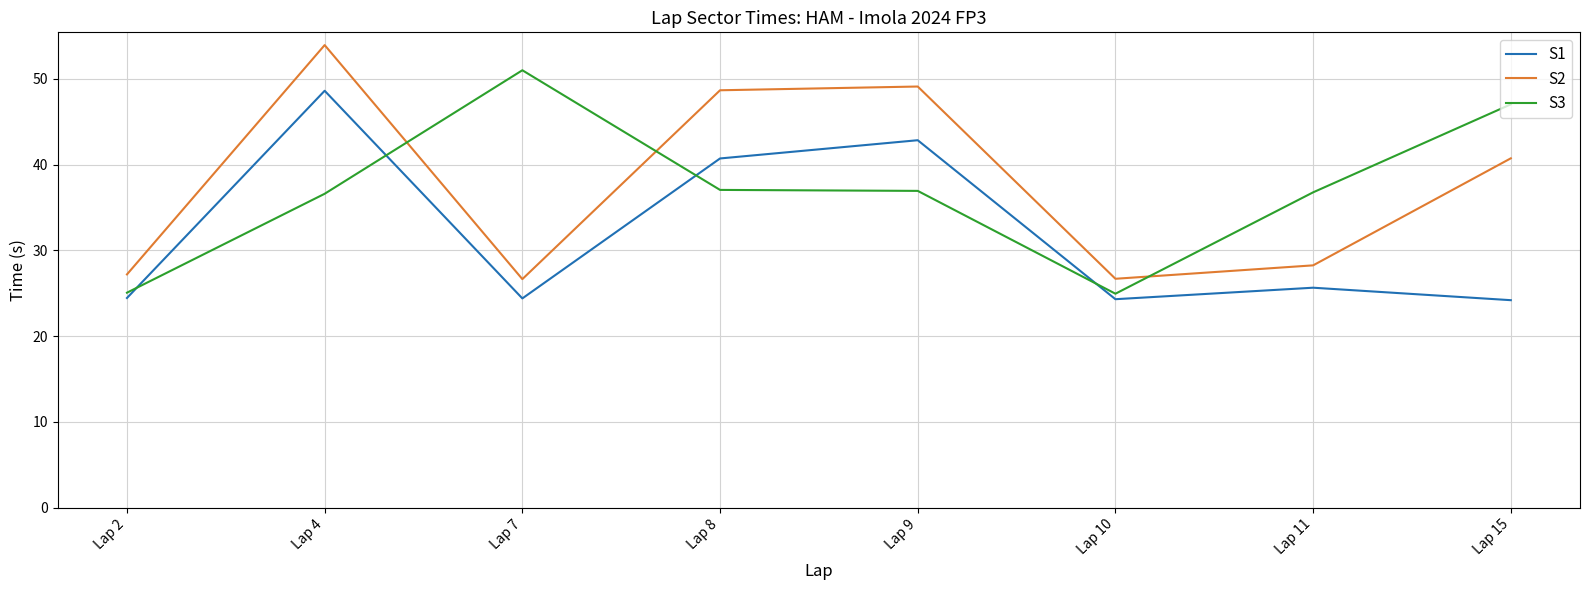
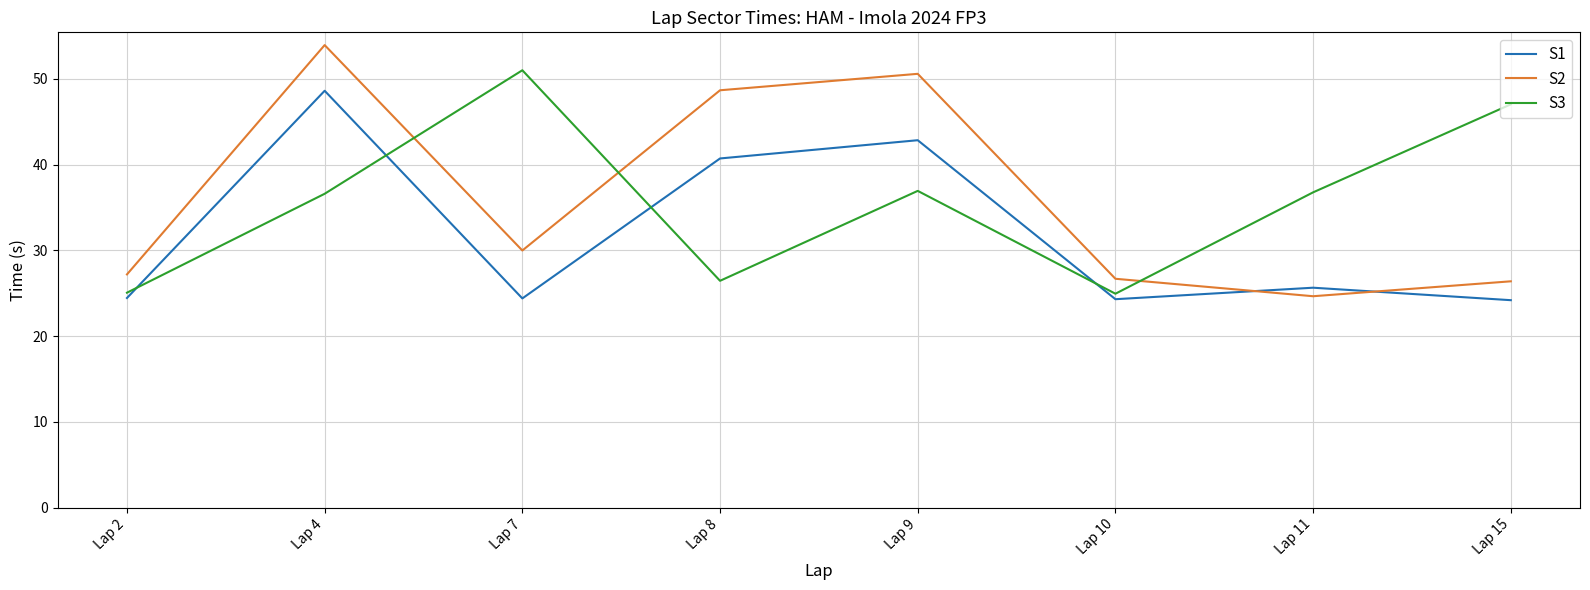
S2, Lap 7: 27 -> 30
S3, Lap 8: 37 -> 26
S2, Lap 9: 49 -> 51
S2, Lap 11: 28 -> 25
S2, Lap 15: 41 -> 26
